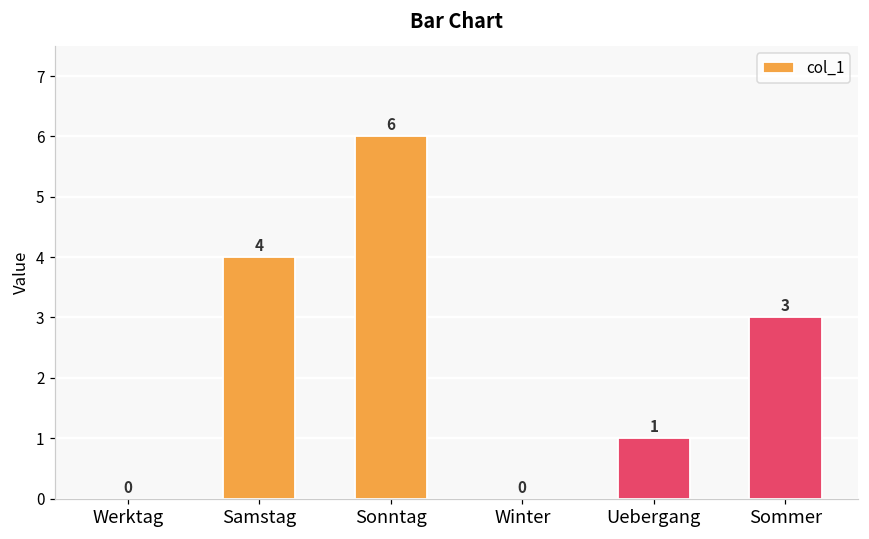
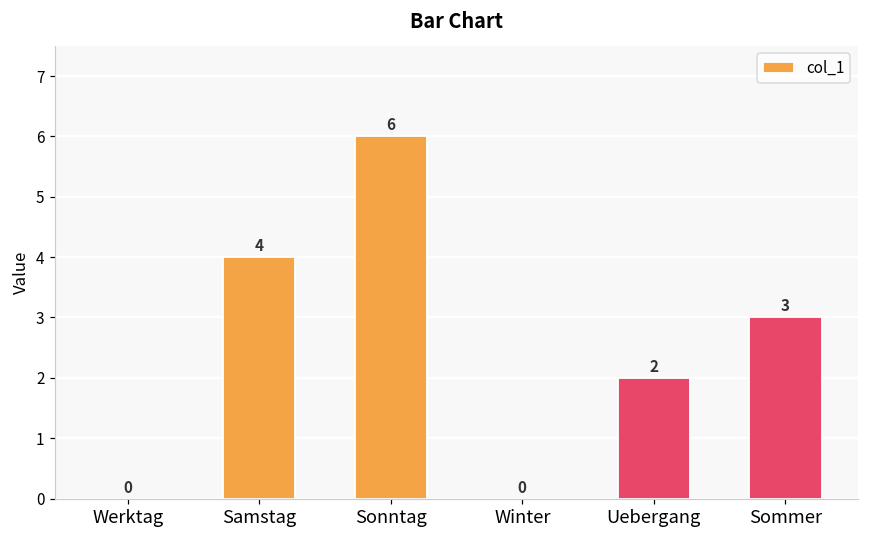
Uebergang: 1 -> 2
